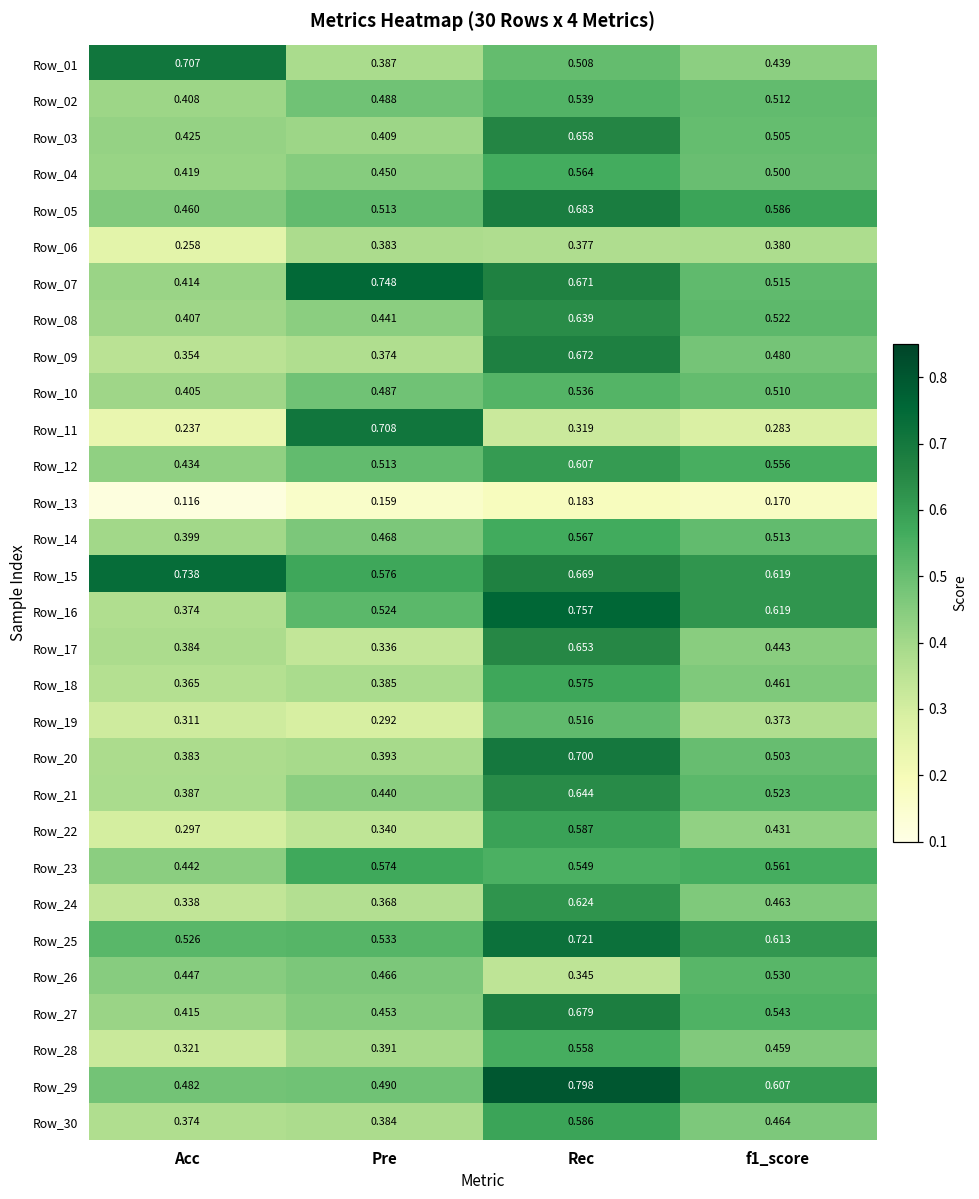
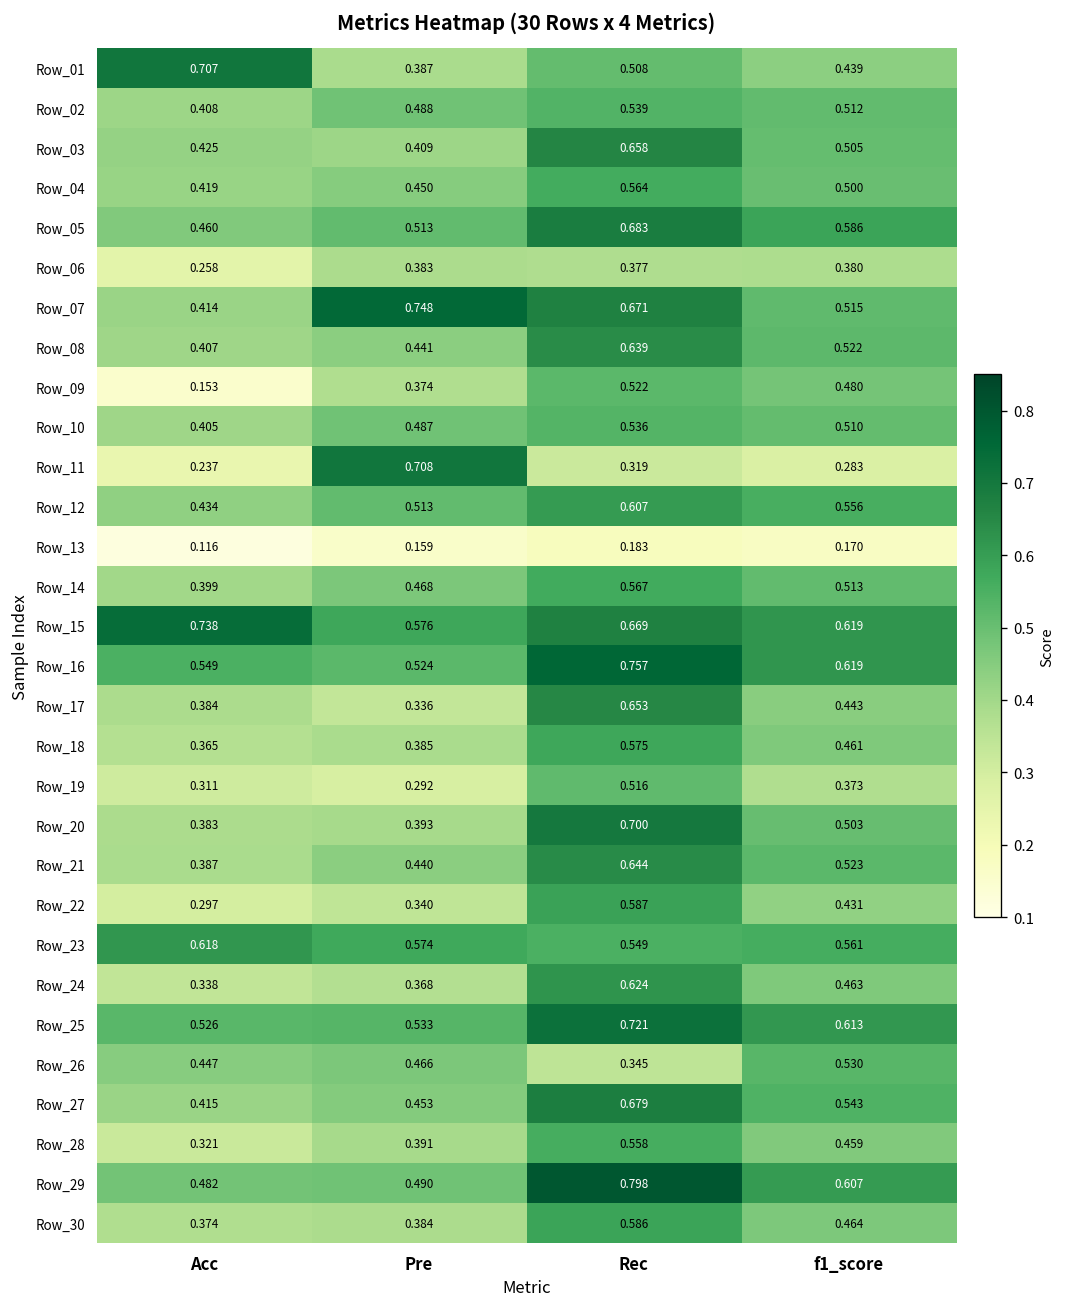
Row_09, Acc: 0.354 -> 0.153
Row_09, Rec: 0.672 -> 0.522
Row_16, Acc: 0.374 -> 0.549
Row_23, Acc: 0.442 -> 0.618
